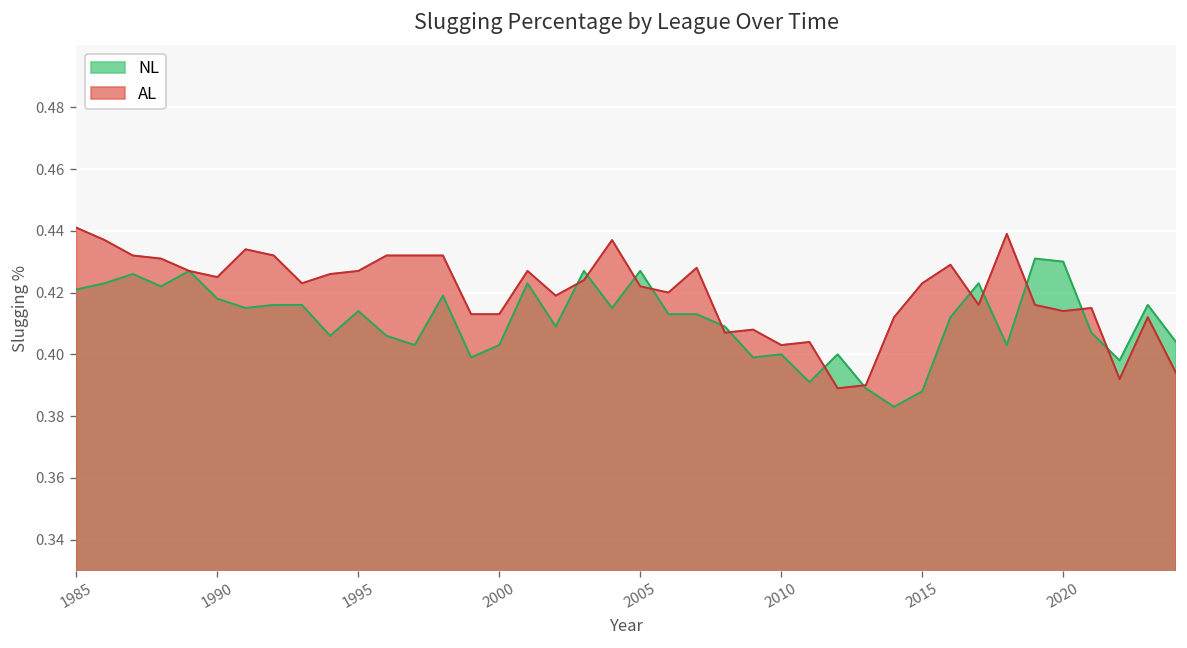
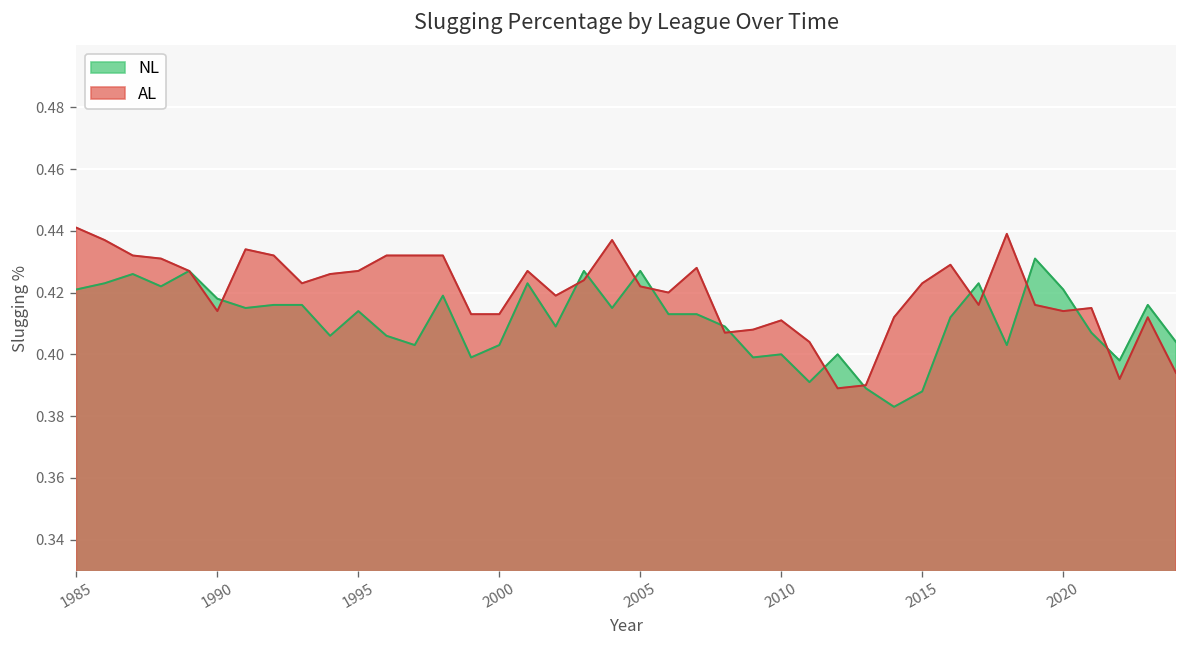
AL, 1990: 0.425 -> 0.414
AL, 2010: 0.403 -> 0.411
NL, 2020: 0.430 -> 0.421
